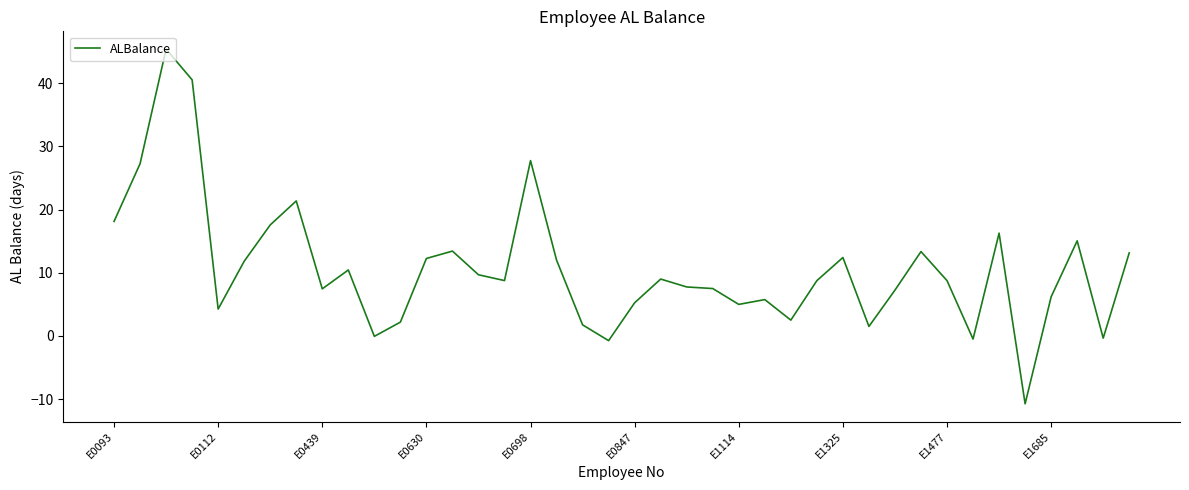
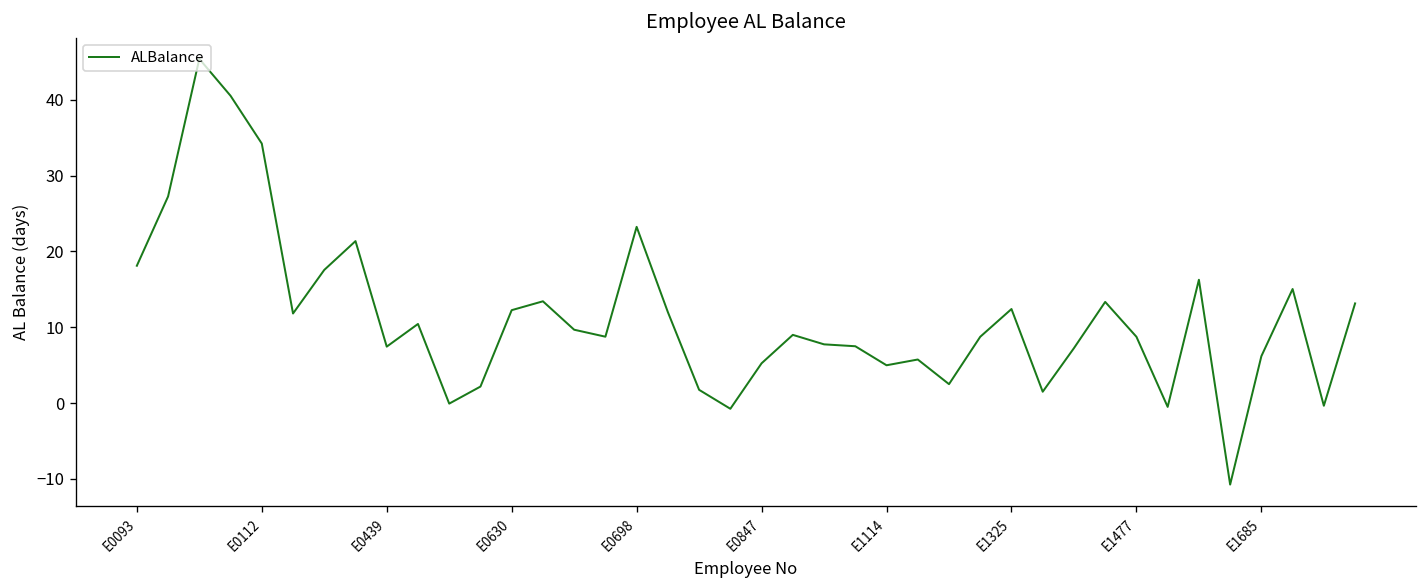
E0112: 4 -> 34
E0698: 28 -> 23
